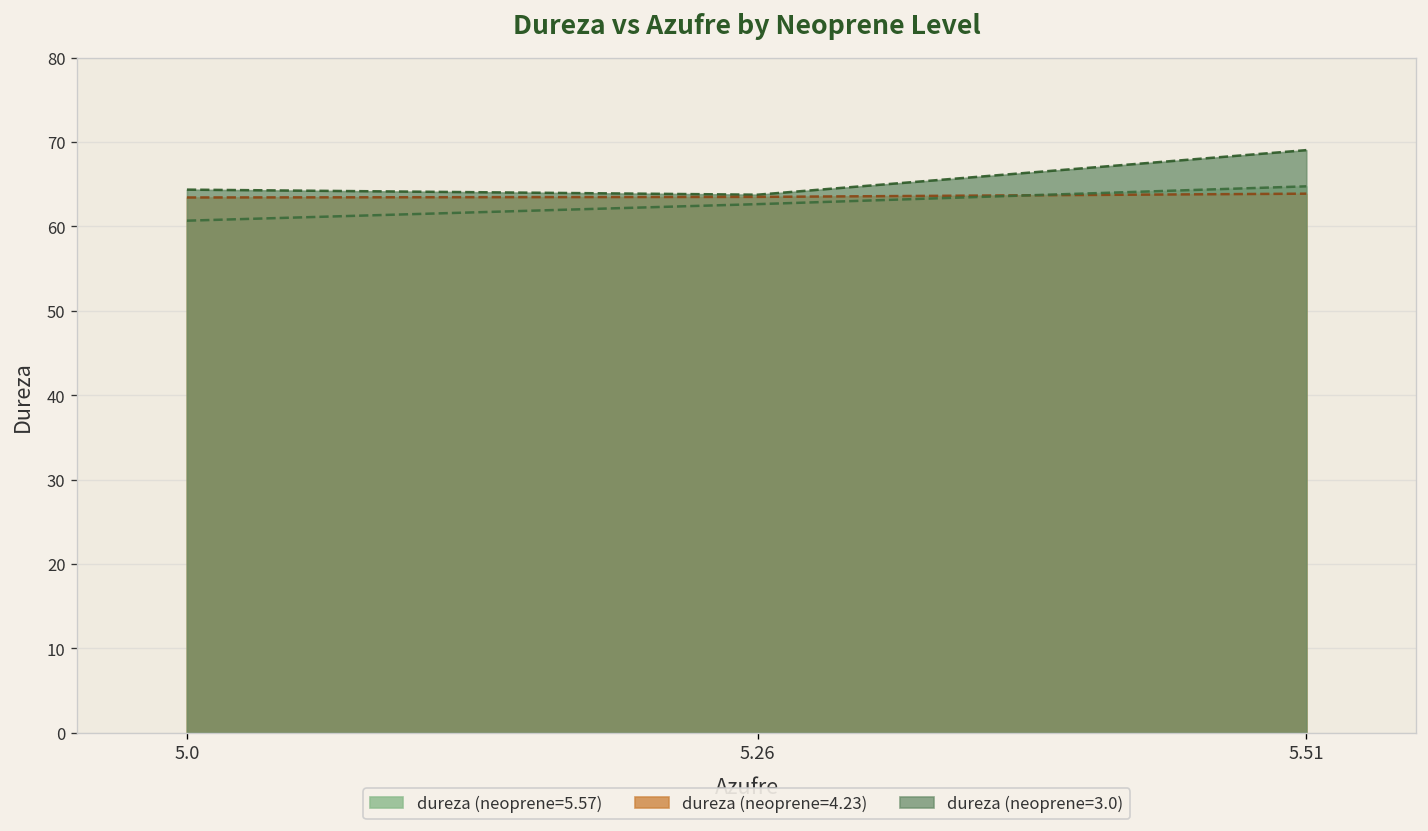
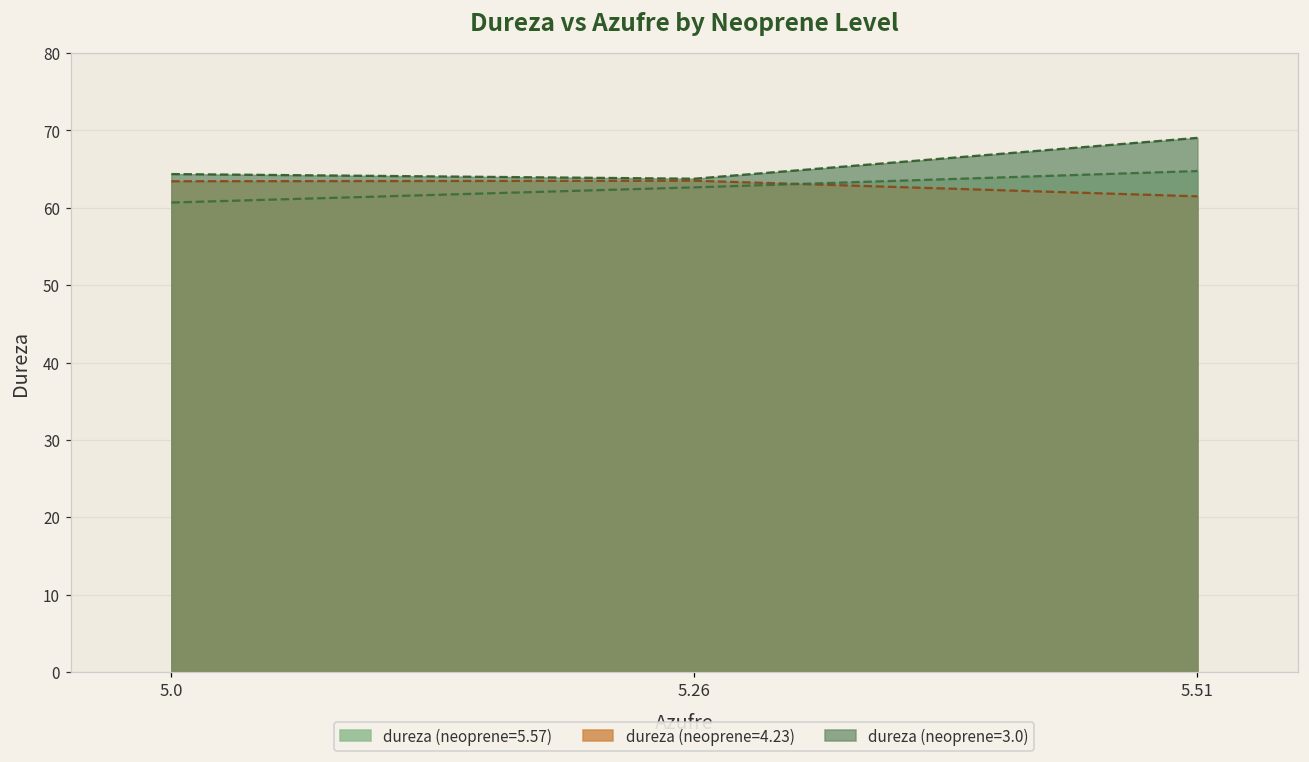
dureza (neoprene=4.23), 5.51: 64 -> 61
